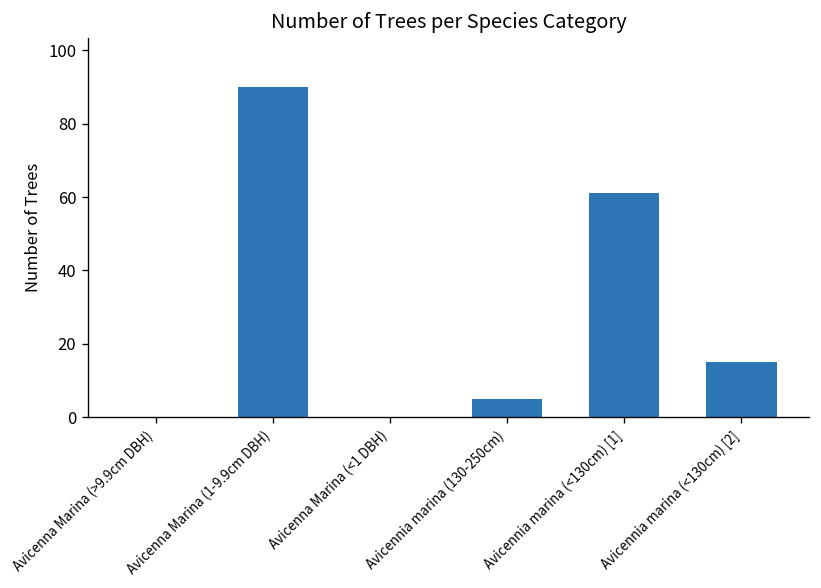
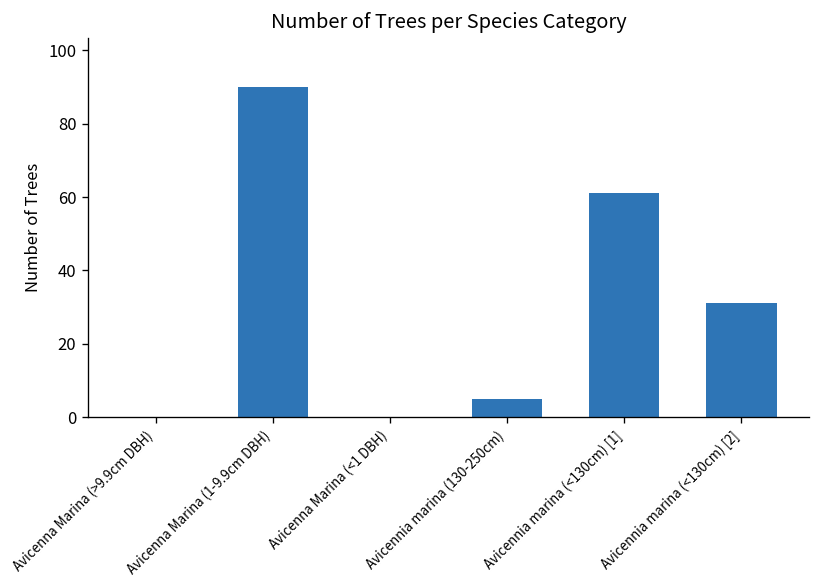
Avicennia marina (<130cm) [2]: 15 -> 31
